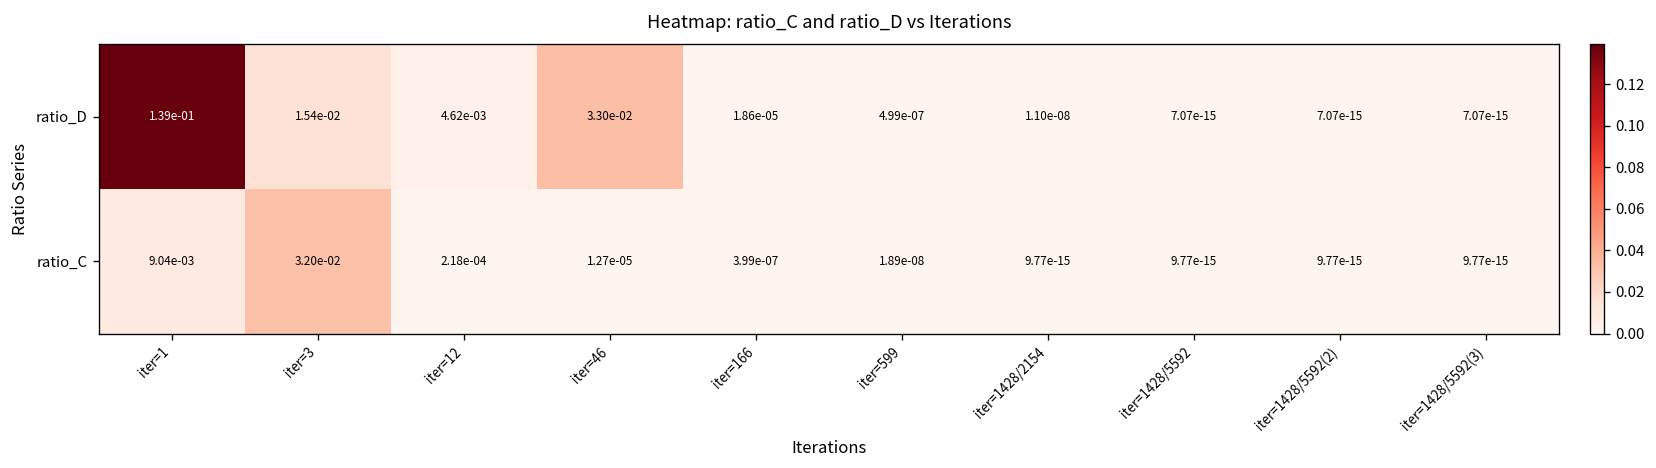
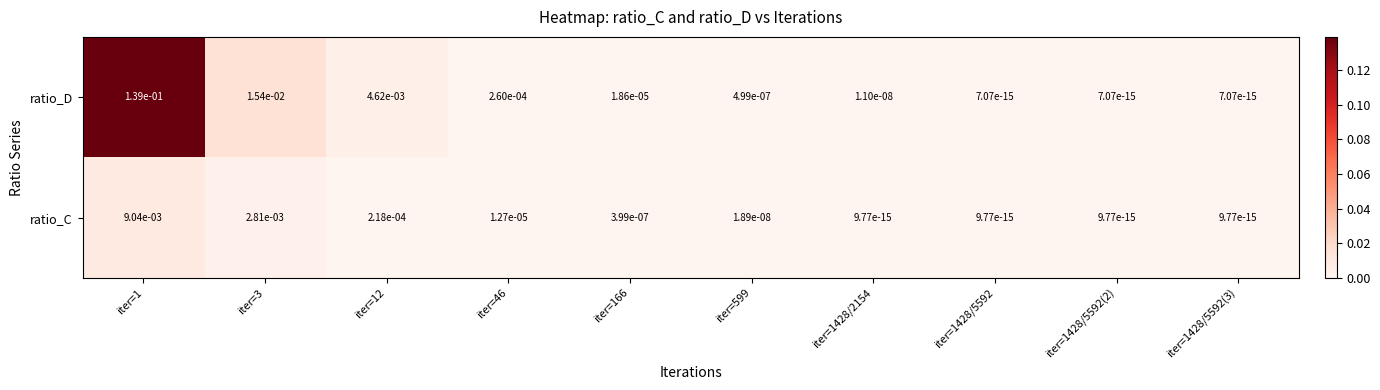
ratio_D, iter=46: 3.30e-02 -> 2.60e-04
ratio_C, iter=3: 3.20e-02 -> 2.81e-03
